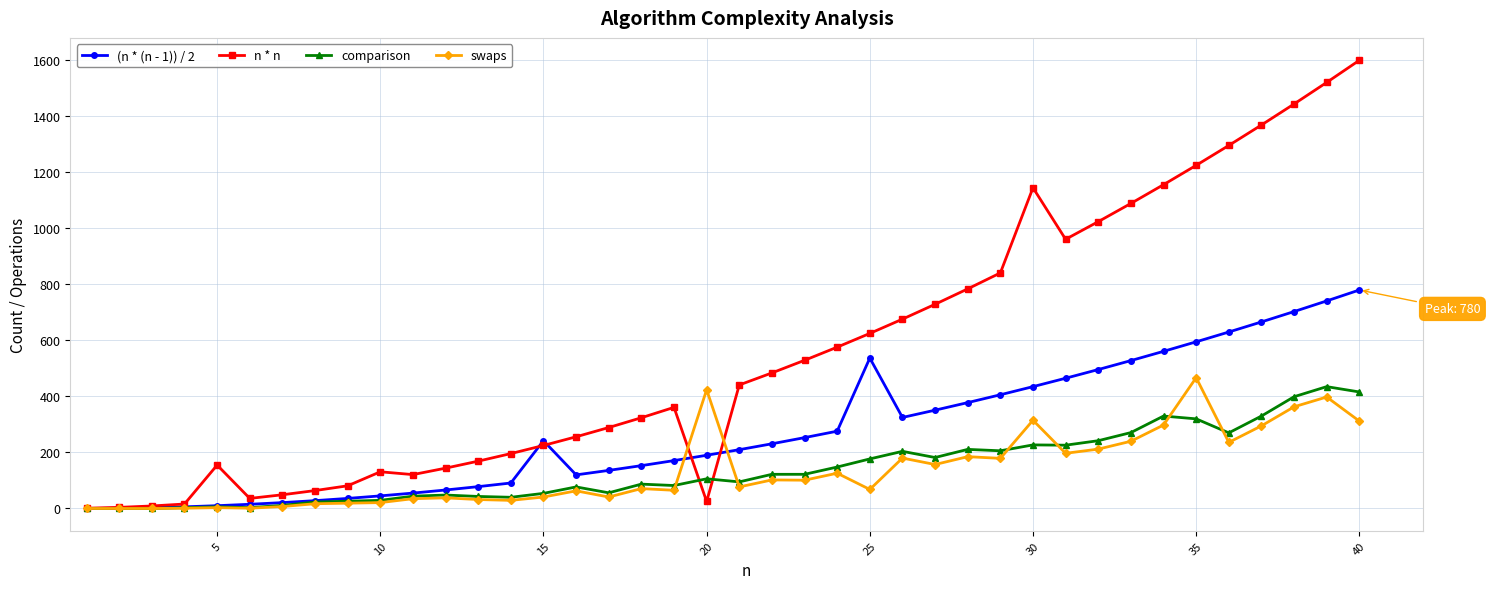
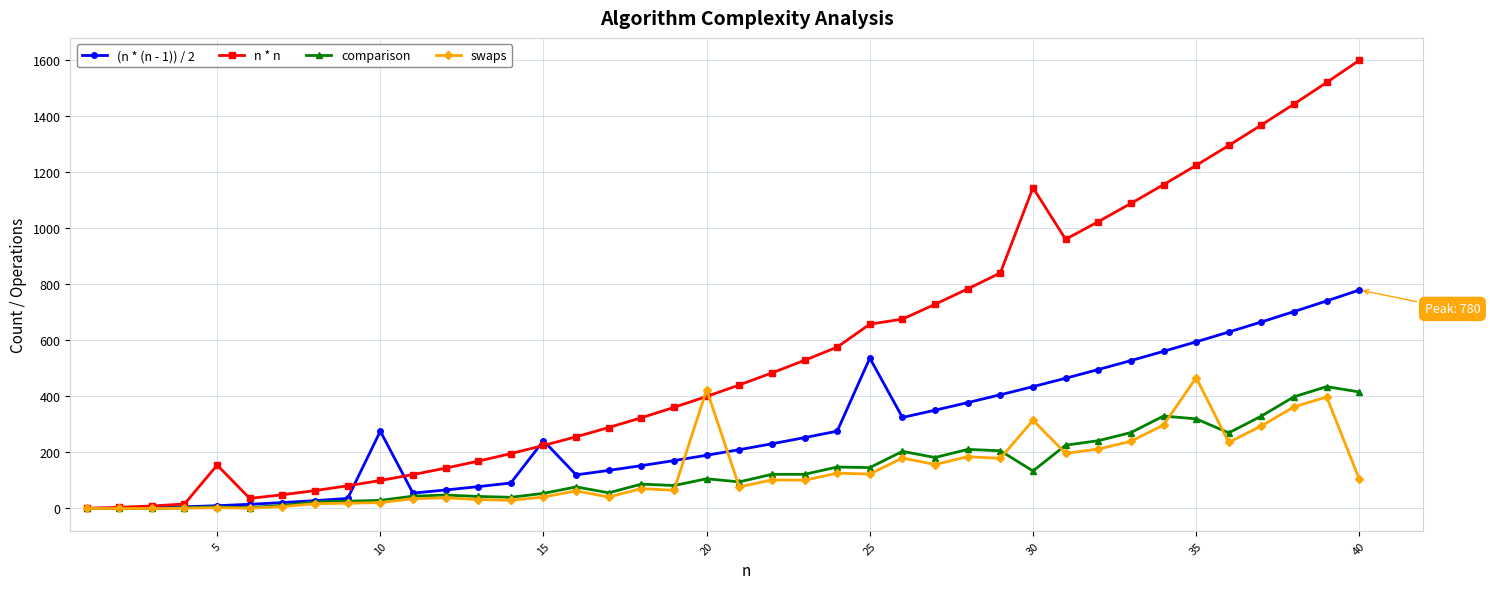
(n * (n - 1)) / 2, 10: 50 -> 280
n * n, 10: 130 -> 100
n * n, 20: 30 -> 400
n * n, 25: 630 -> 660
comparison, 25: 180 -> 150
swaps, 25: 70 -> 120
comparison, 30: 230 -> 130
swaps, 40: 310 -> 100
